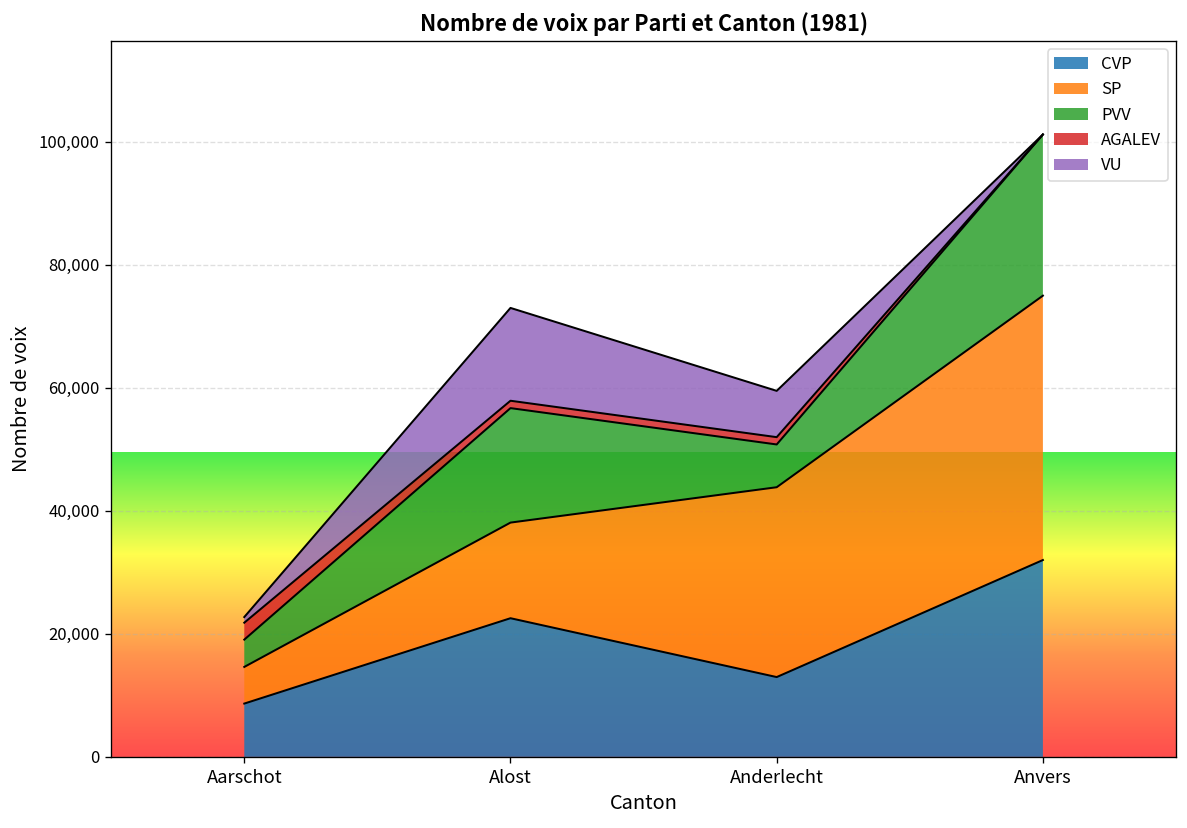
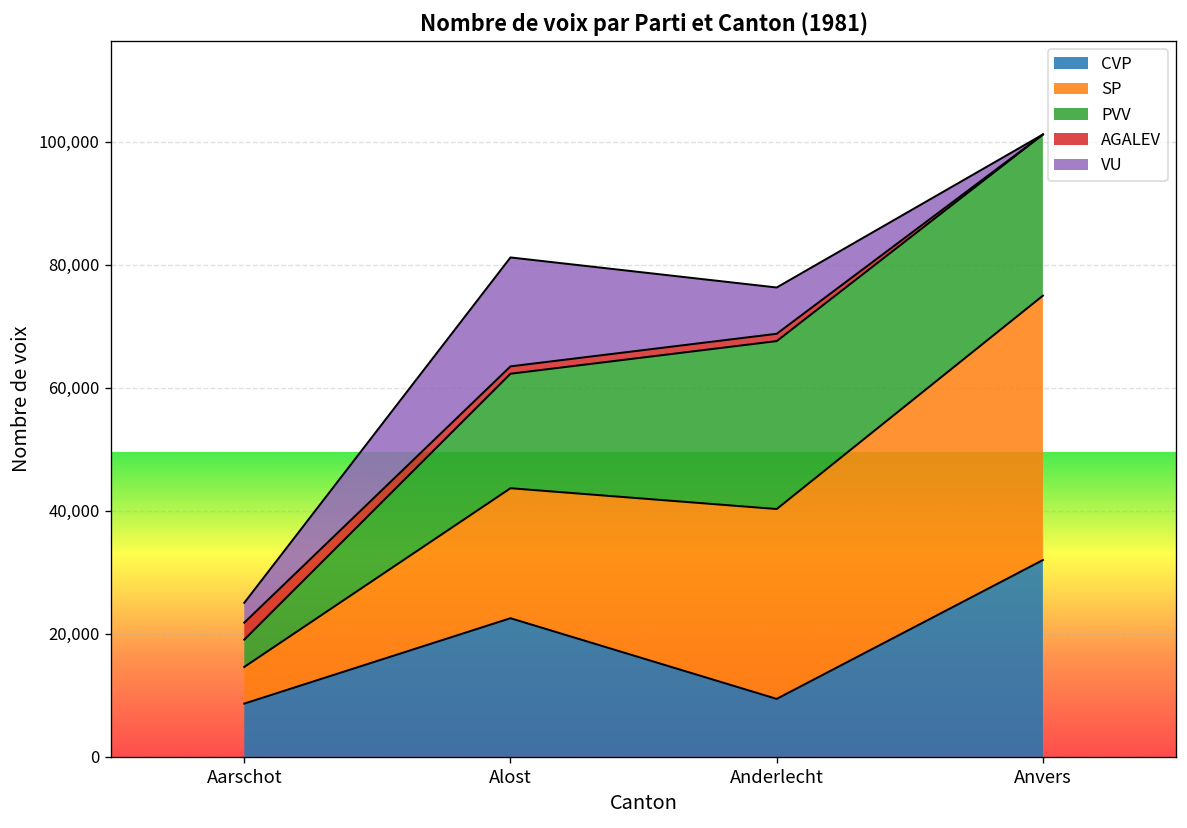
VU, Aarschot: 1,000 -> 3,000
SP, Alost: 16,000 -> 21,000
VU, Alost: 15,000 -> 18,000
CVP, Anderlecht: 13,000 -> 9,000
PVV, Anderlecht: 7,000 -> 27,000
